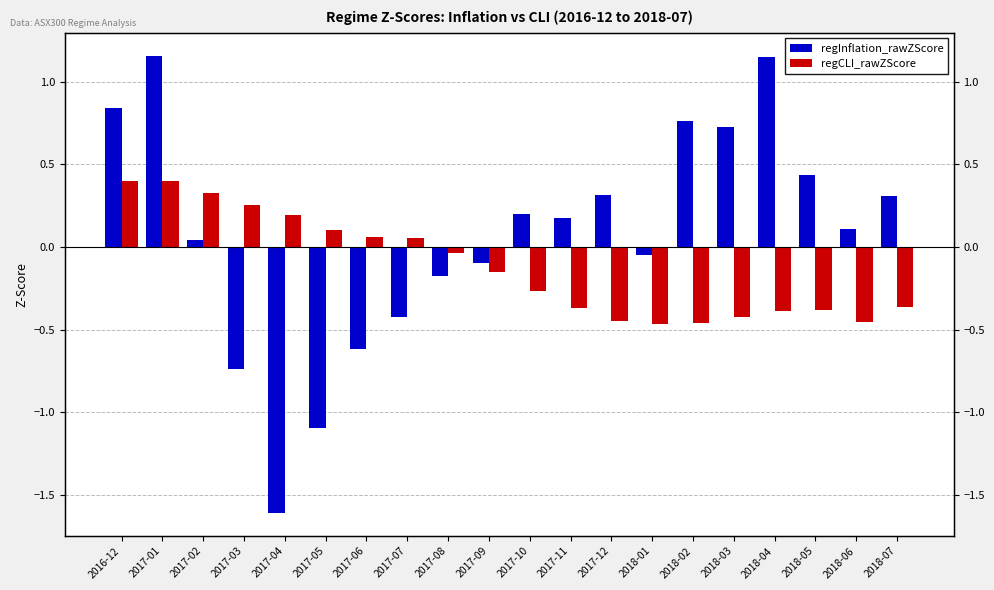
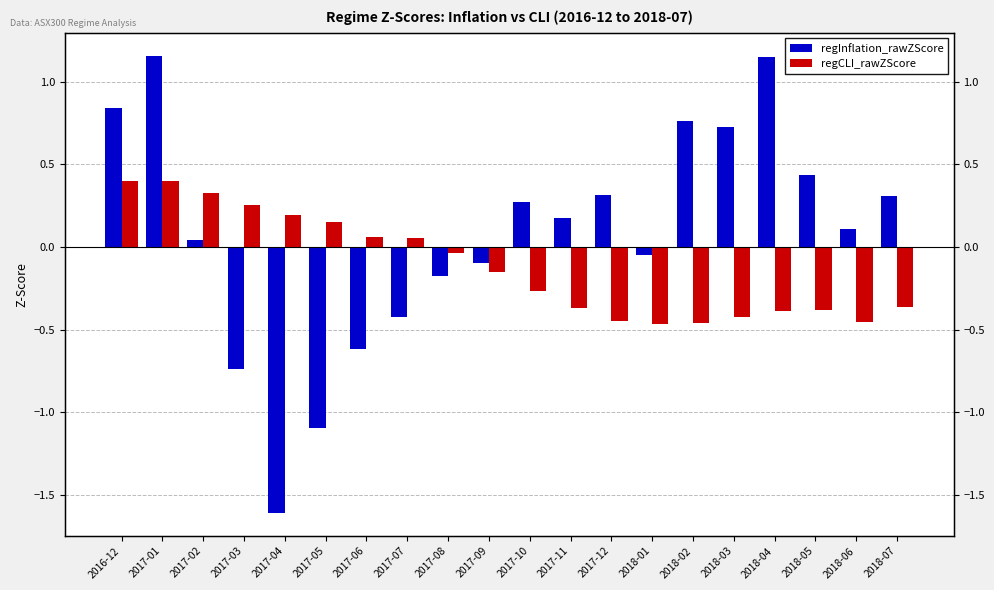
regCLI_rawZScore, 2017-05: 0.10 -> 0.15
regInflation_rawZScore, 2017-10: 0.20 -> 0.27
